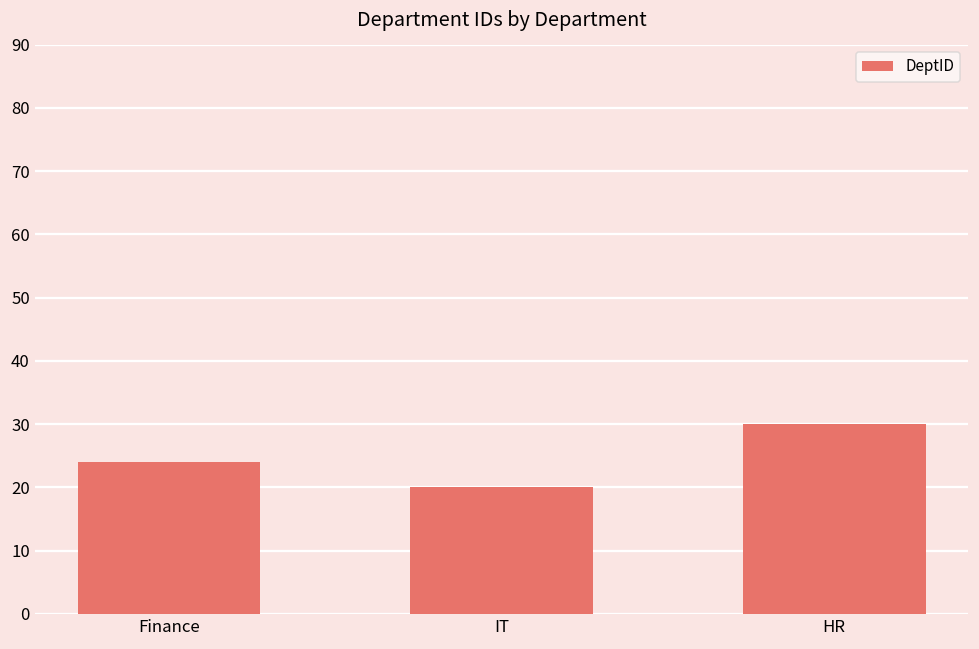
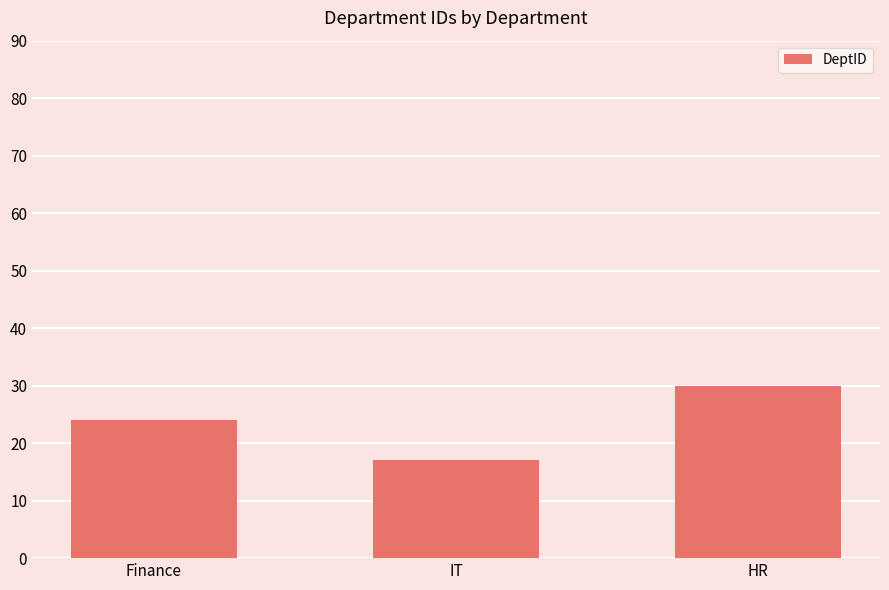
IT: 20 -> 17
